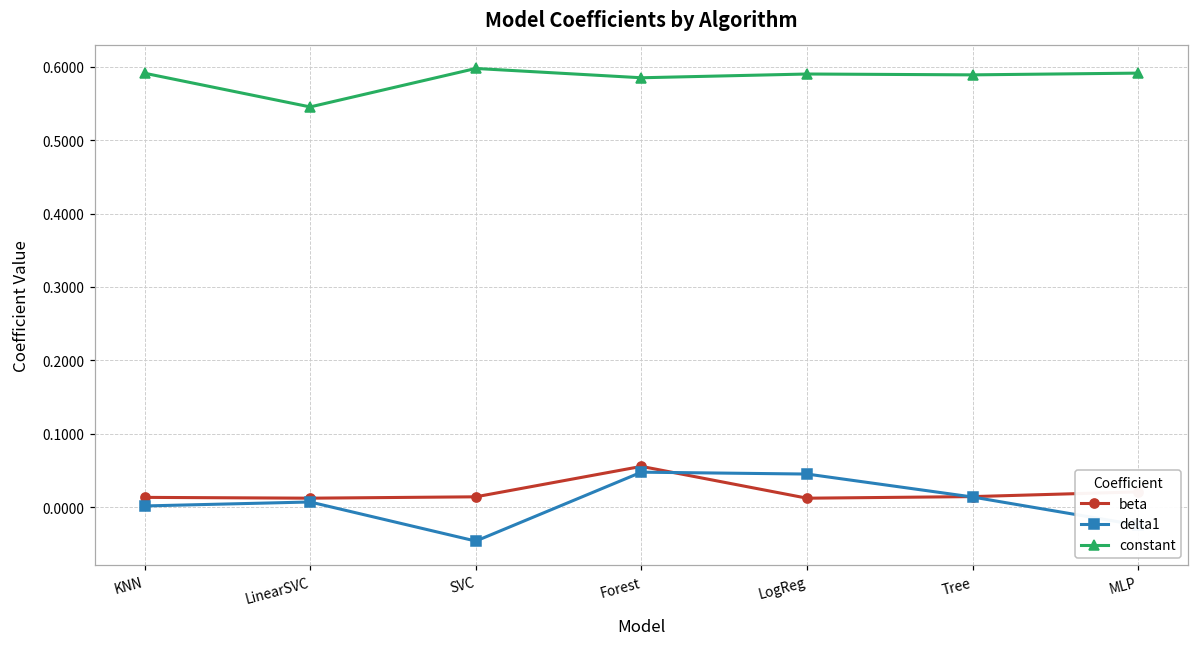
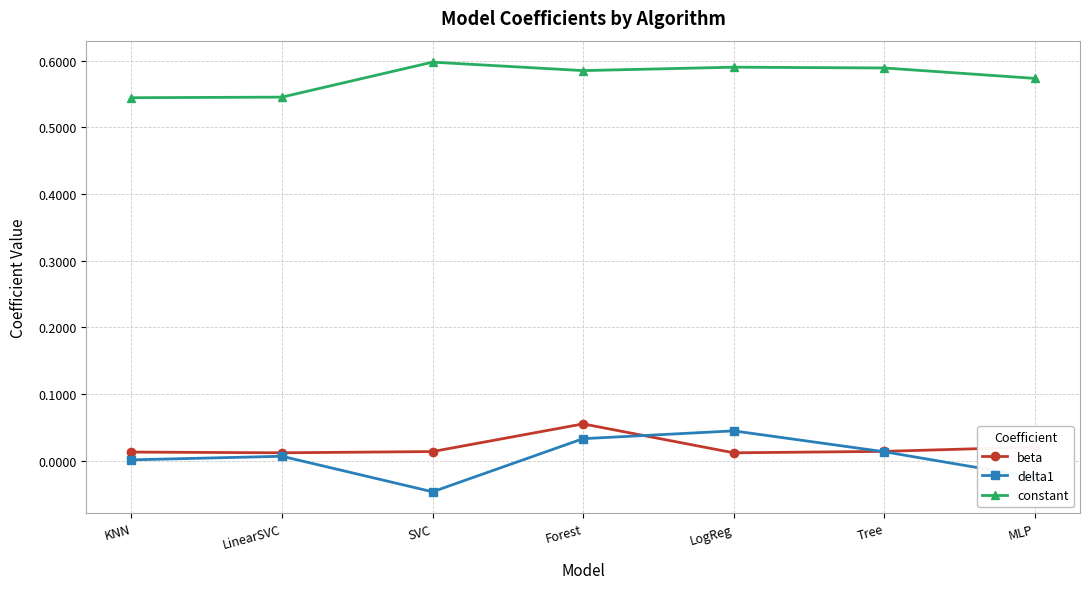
constant, KNN: 0.59 -> 0.54
delta1, Forest: 0.05 -> 0.03
constant, MLP: 0.59 -> 0.57
